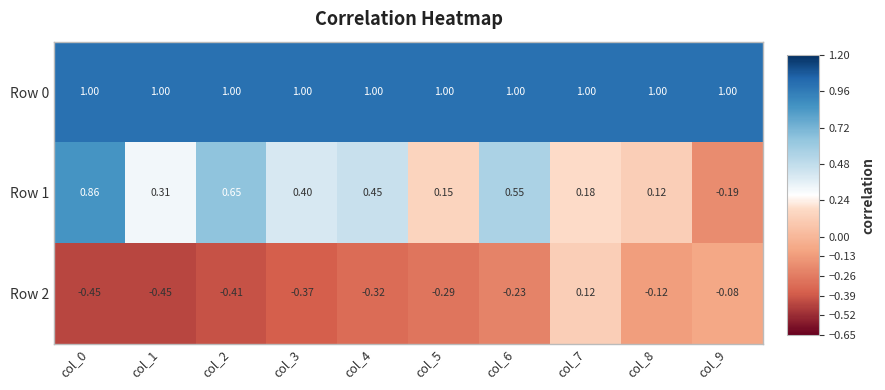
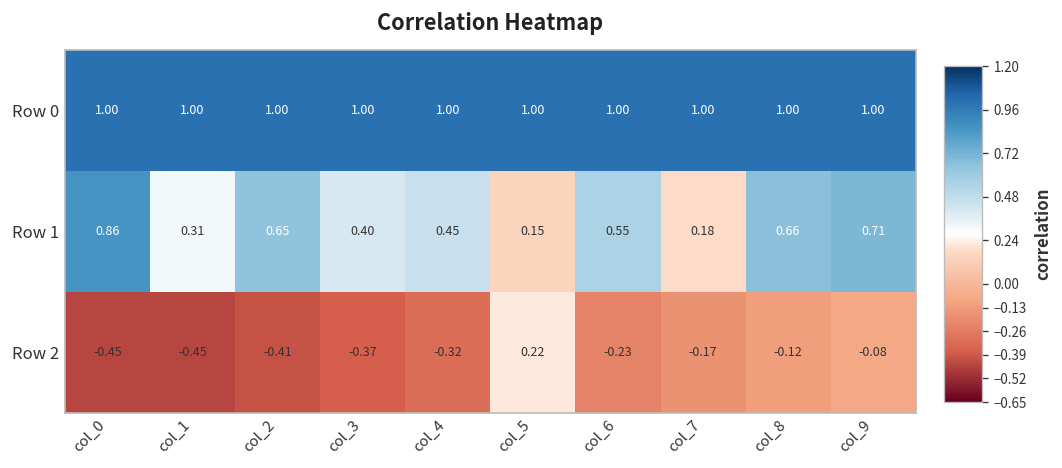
Row 1, col_8: 0.12 -> 0.66
Row 1, col_9: -0.19 -> 0.71
Row 2, col_5: -0.29 -> 0.22
Row 2, col_7: 0.12 -> -0.17
